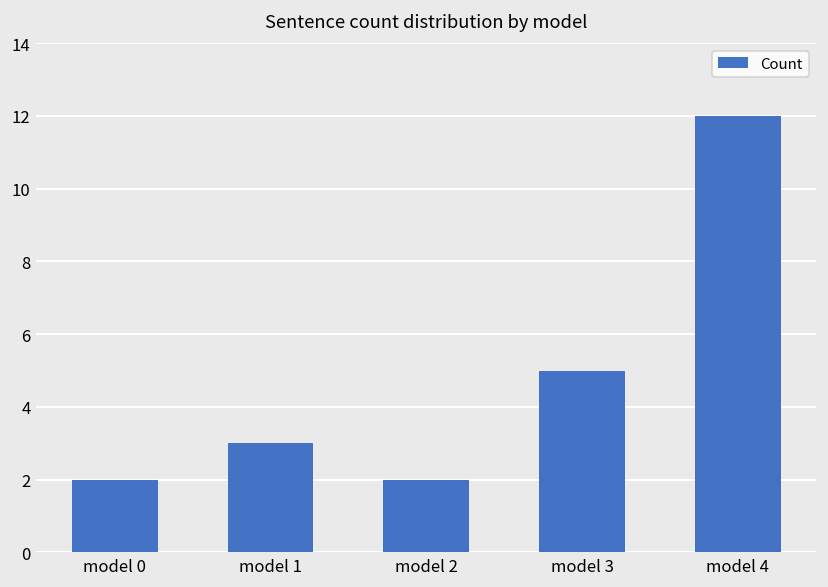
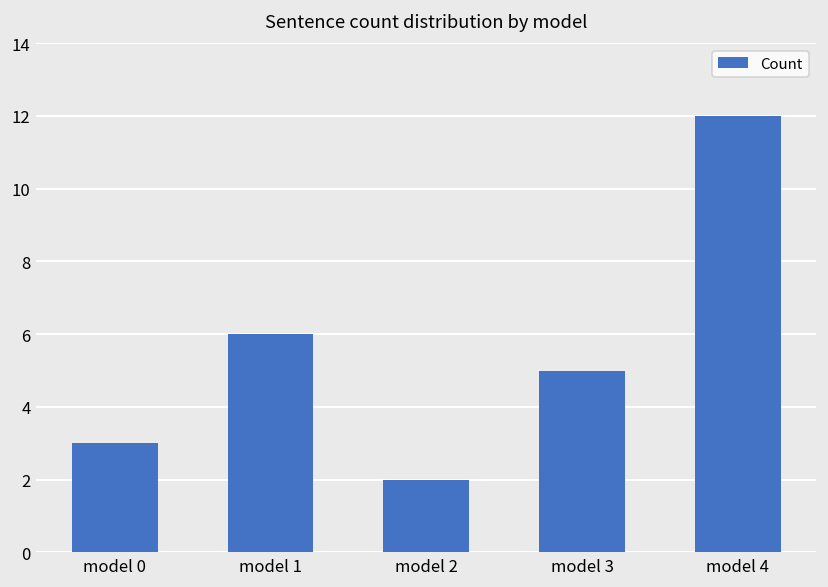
model 0: 2 -> 3
model 1: 3 -> 6
